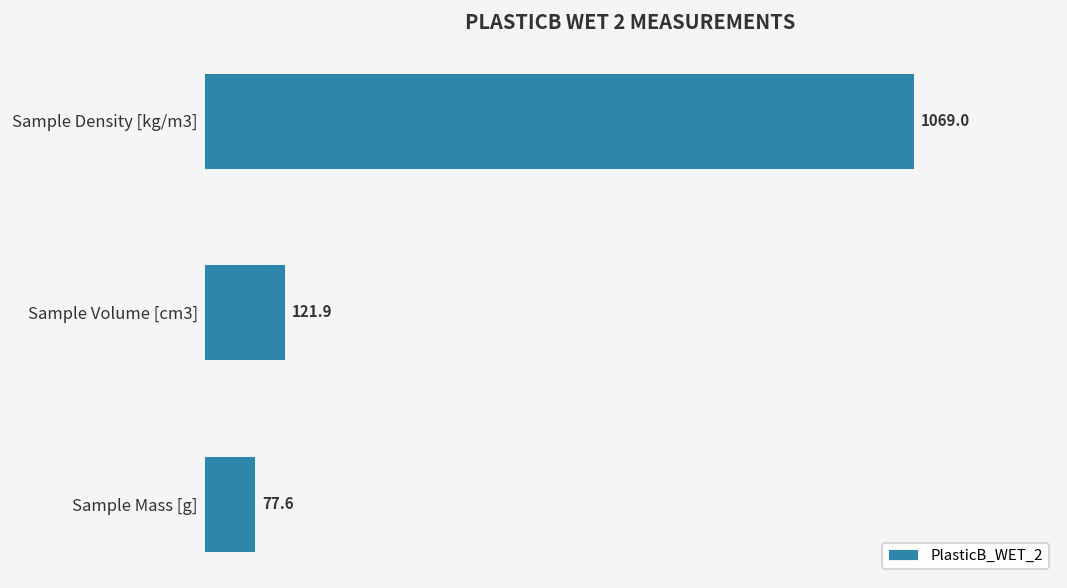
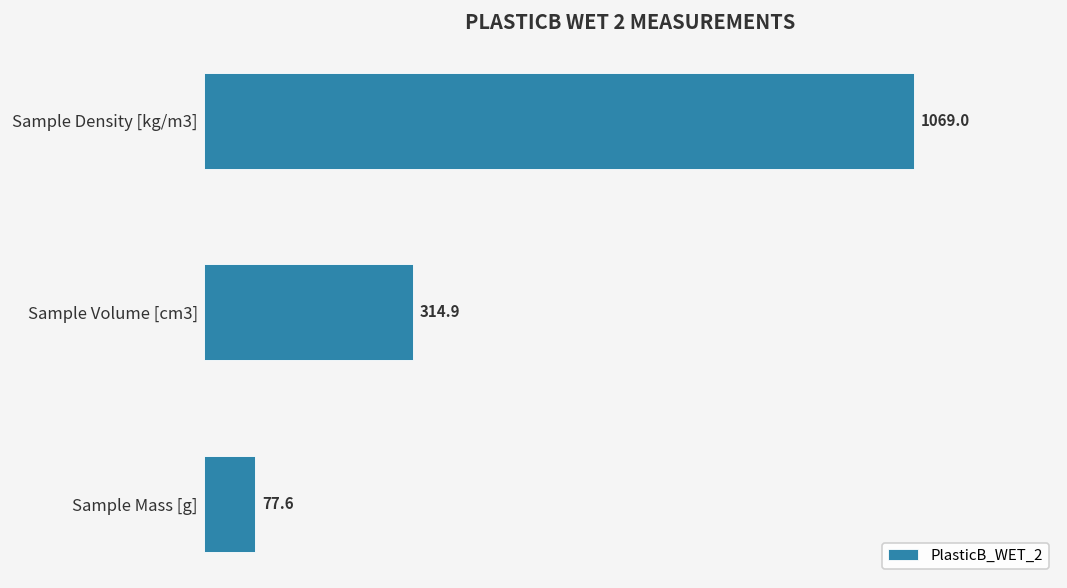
Sample Volume [cm3]: 121.9 -> 314.9
